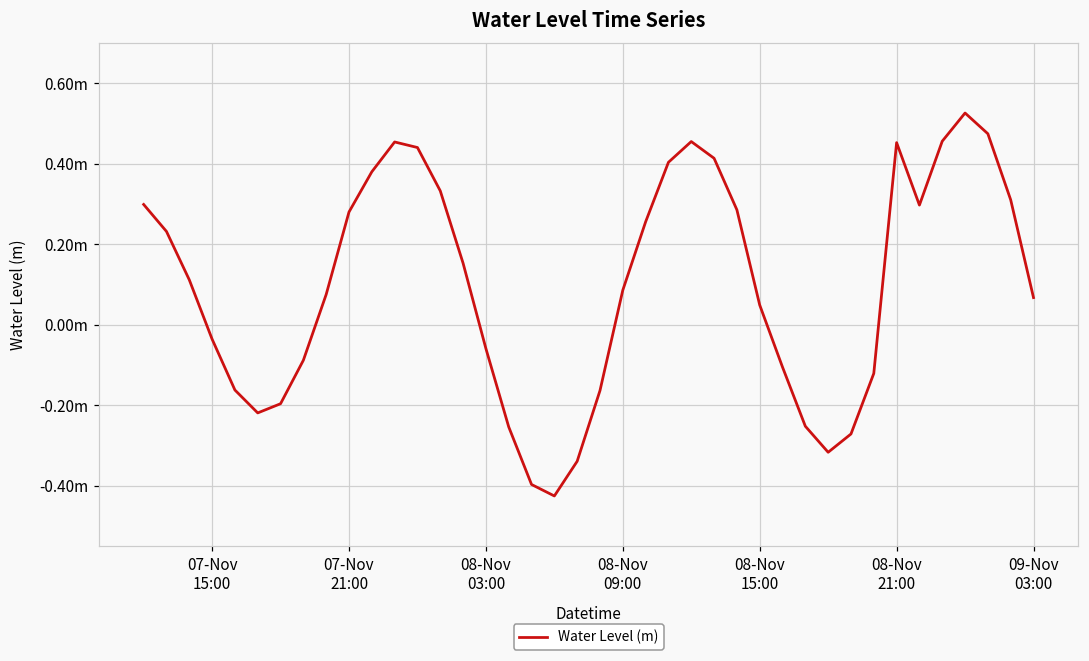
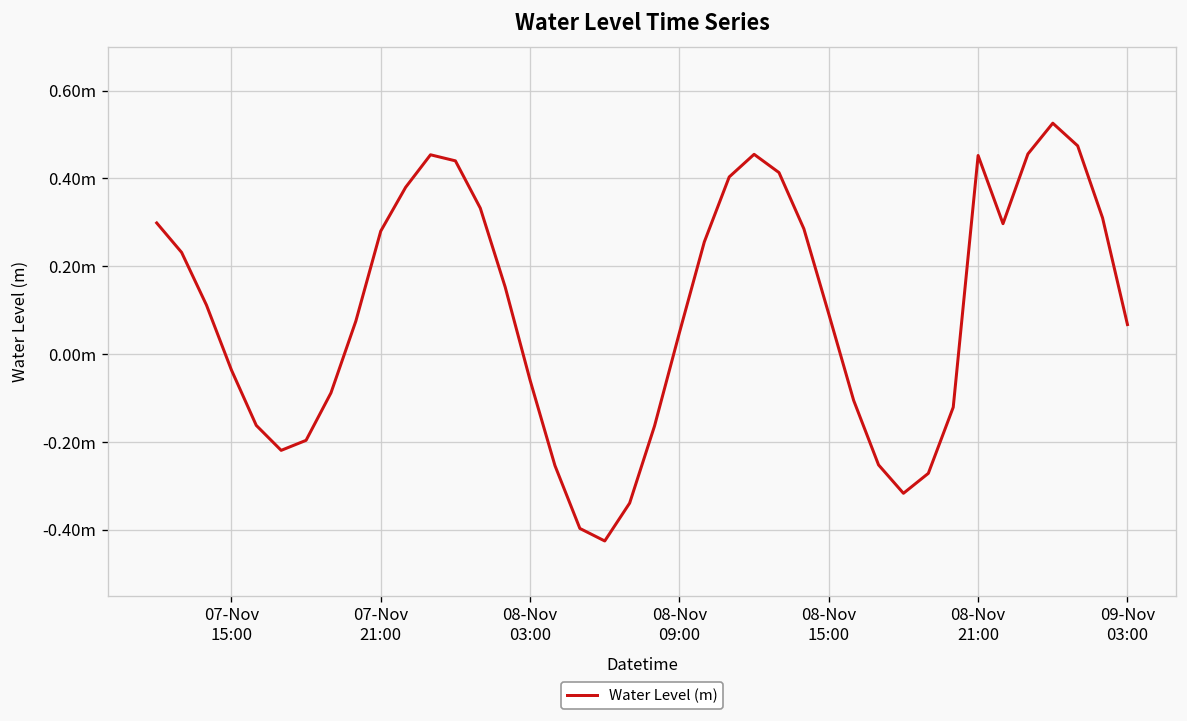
08-Nov 09:00: 0.09m -> 0.05m
08-Nov 15:00: 0.05m -> 0.09m
